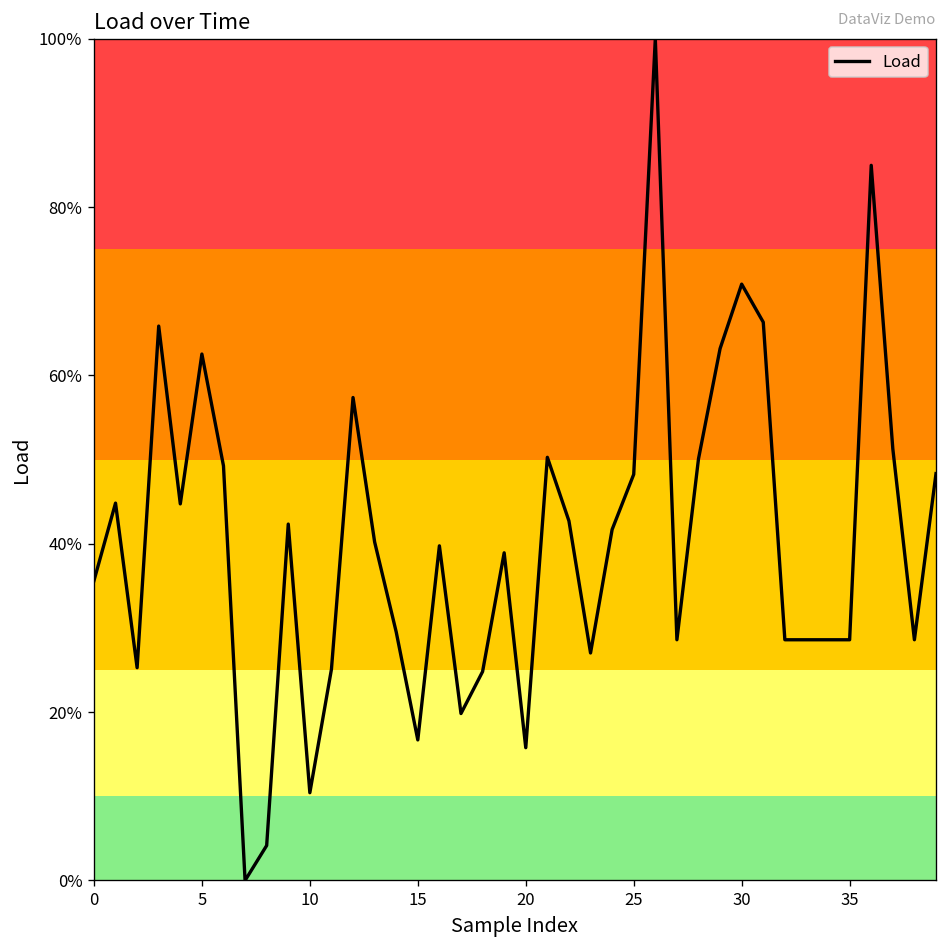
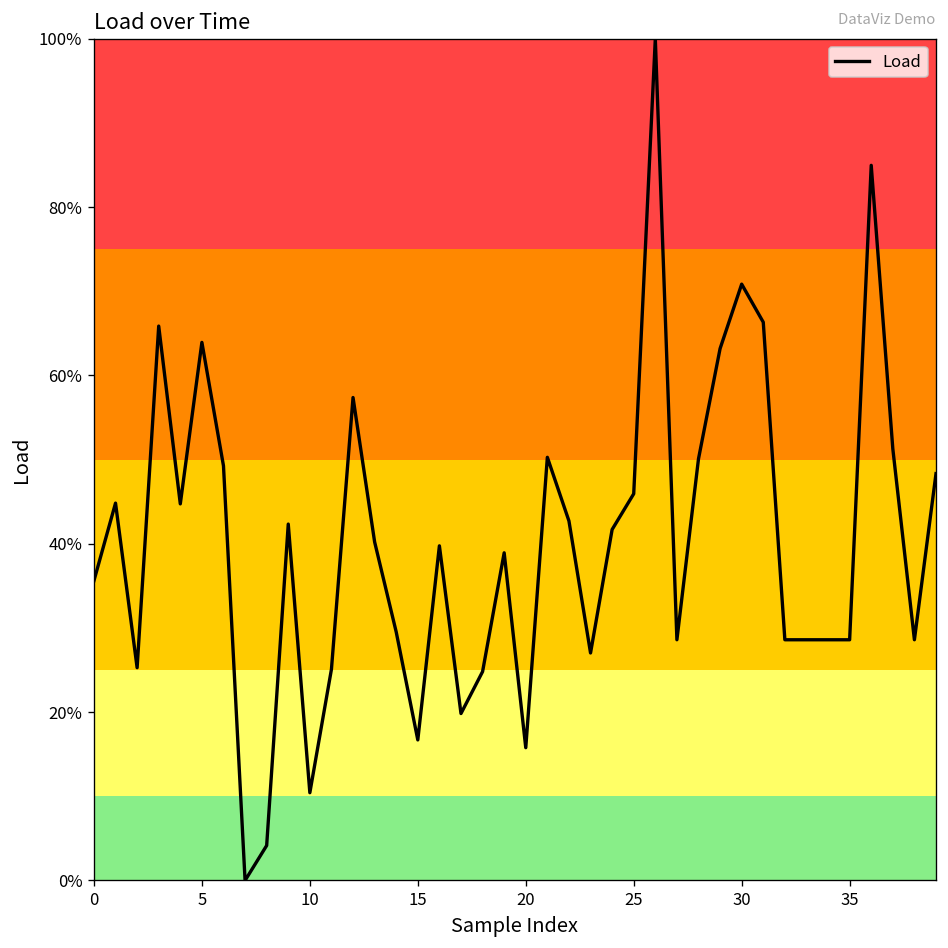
5: 63% -> 64%
25: 48% -> 46%
